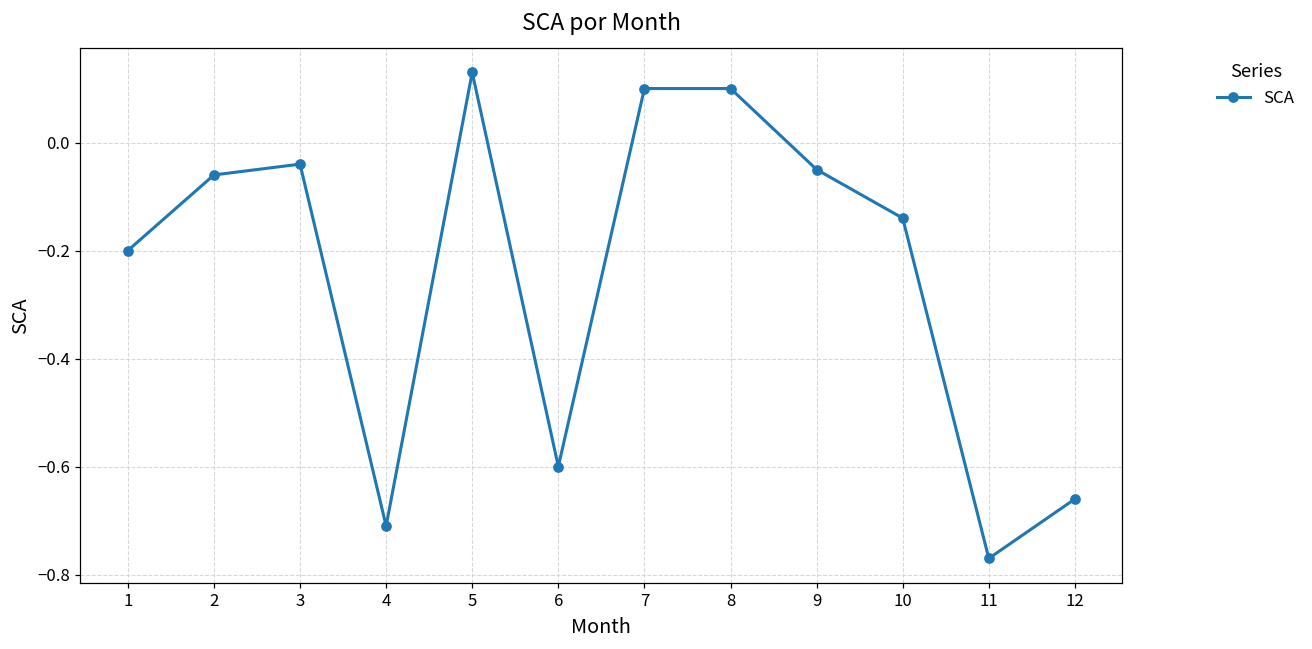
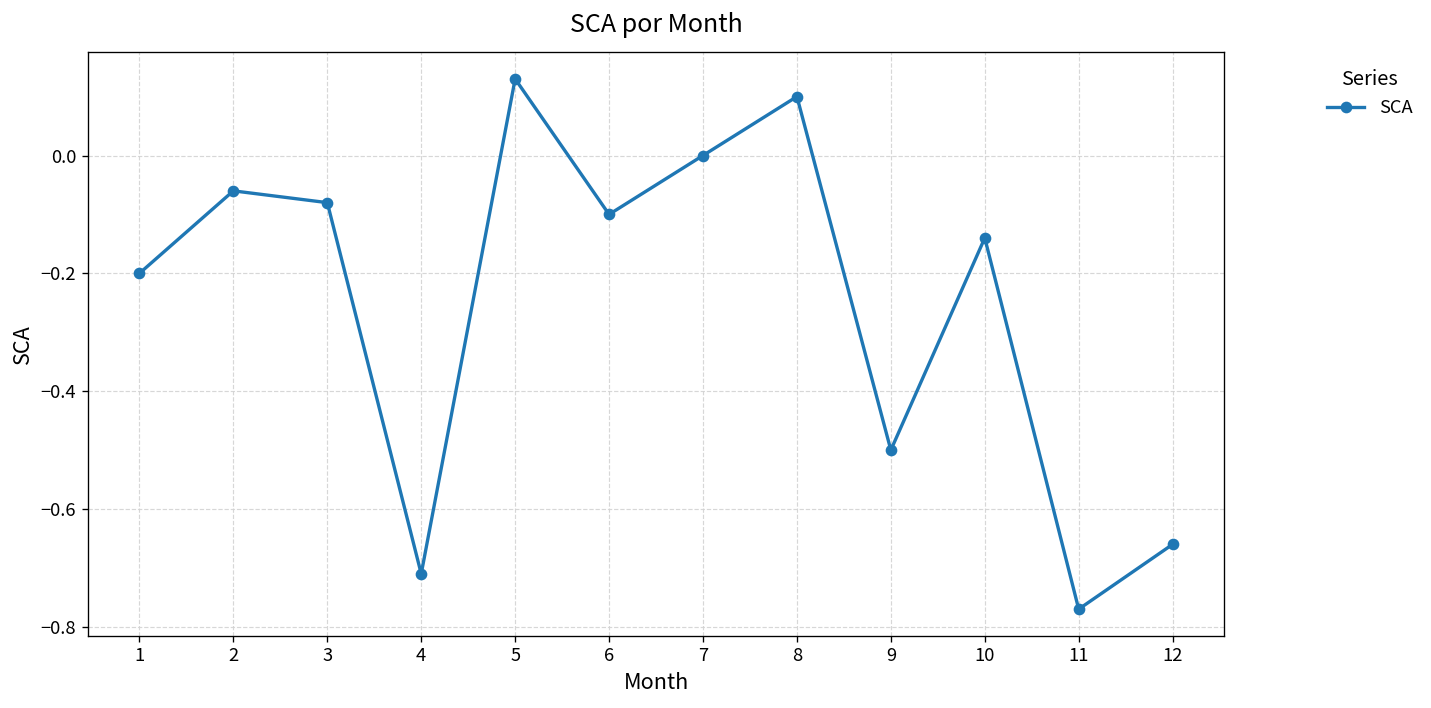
3: -0.04 -> -0.08
6: -0.6 -> -0.1
7: 0.1 -> 0.0
9: -0.05 -> -0.50
